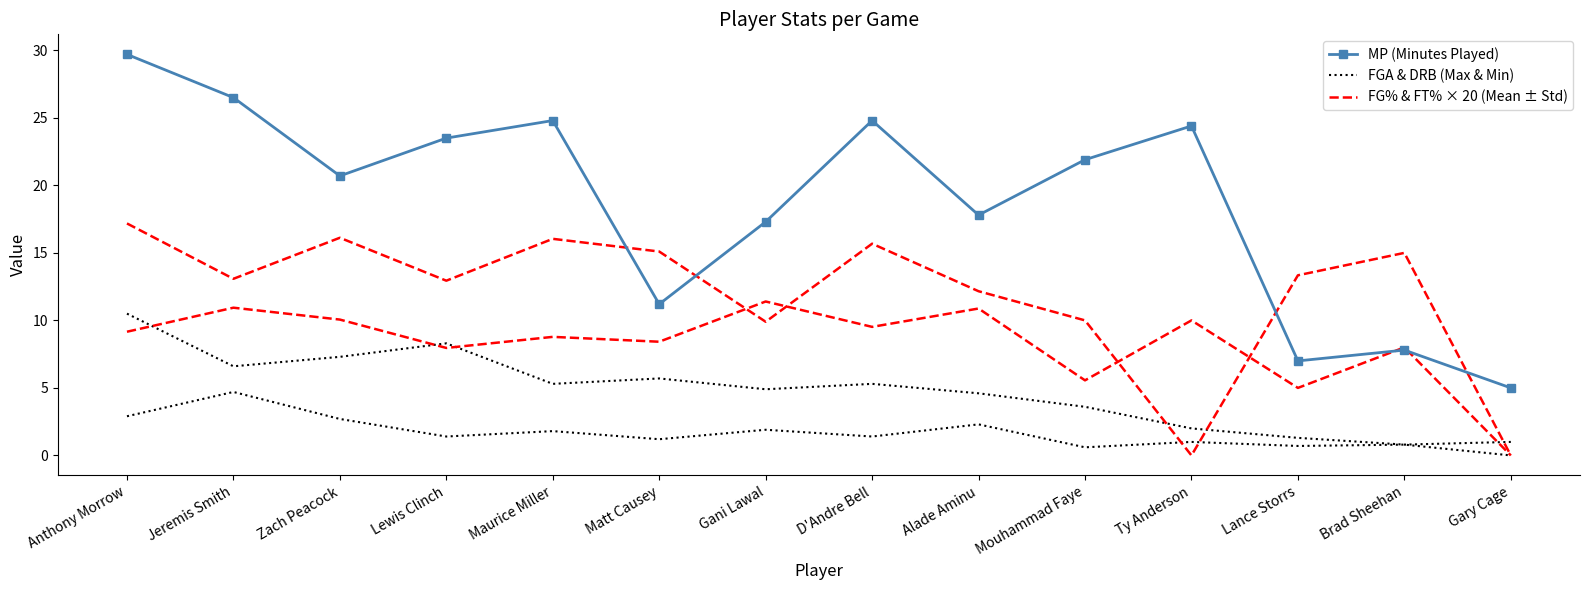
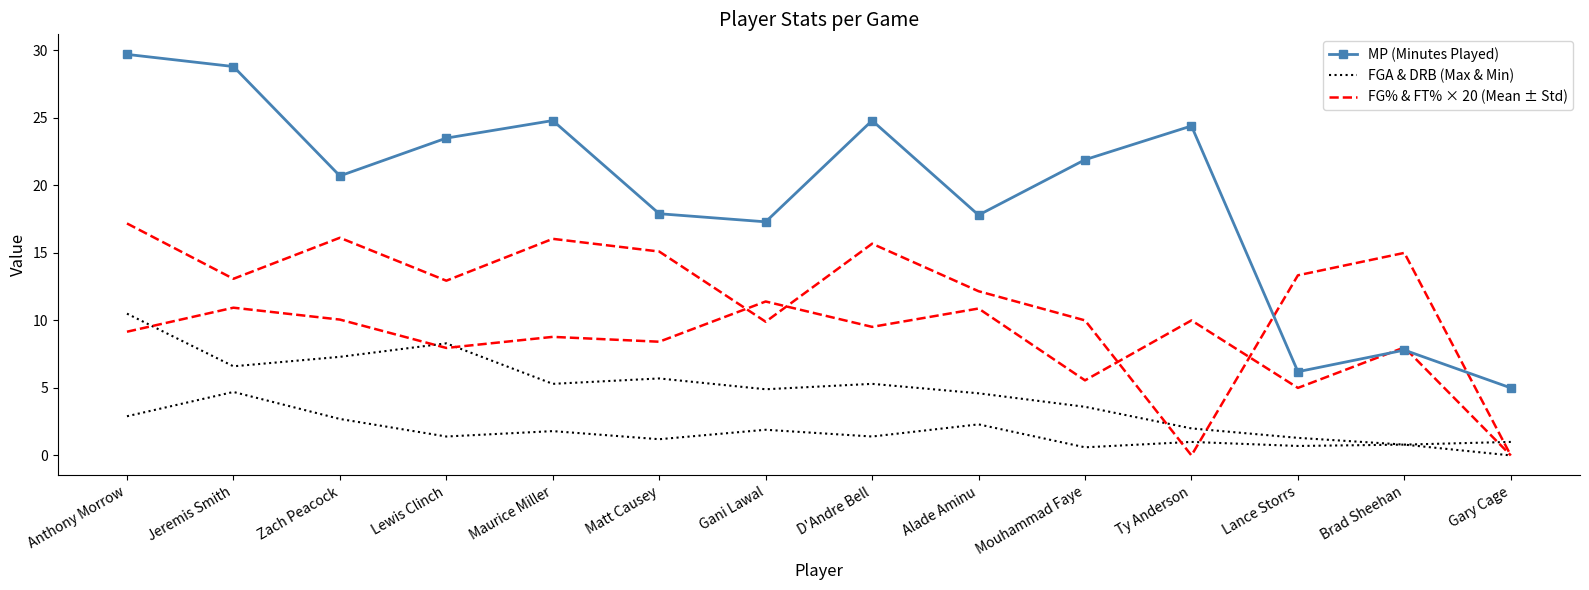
MP (Minutes Played), Jeremis Smith: 26.5 -> 28.8
MP (Minutes Played), Matt Causey: 11.2 -> 17.9
MP (Minutes Played), Lance Storrs: 7.0 -> 6.2
